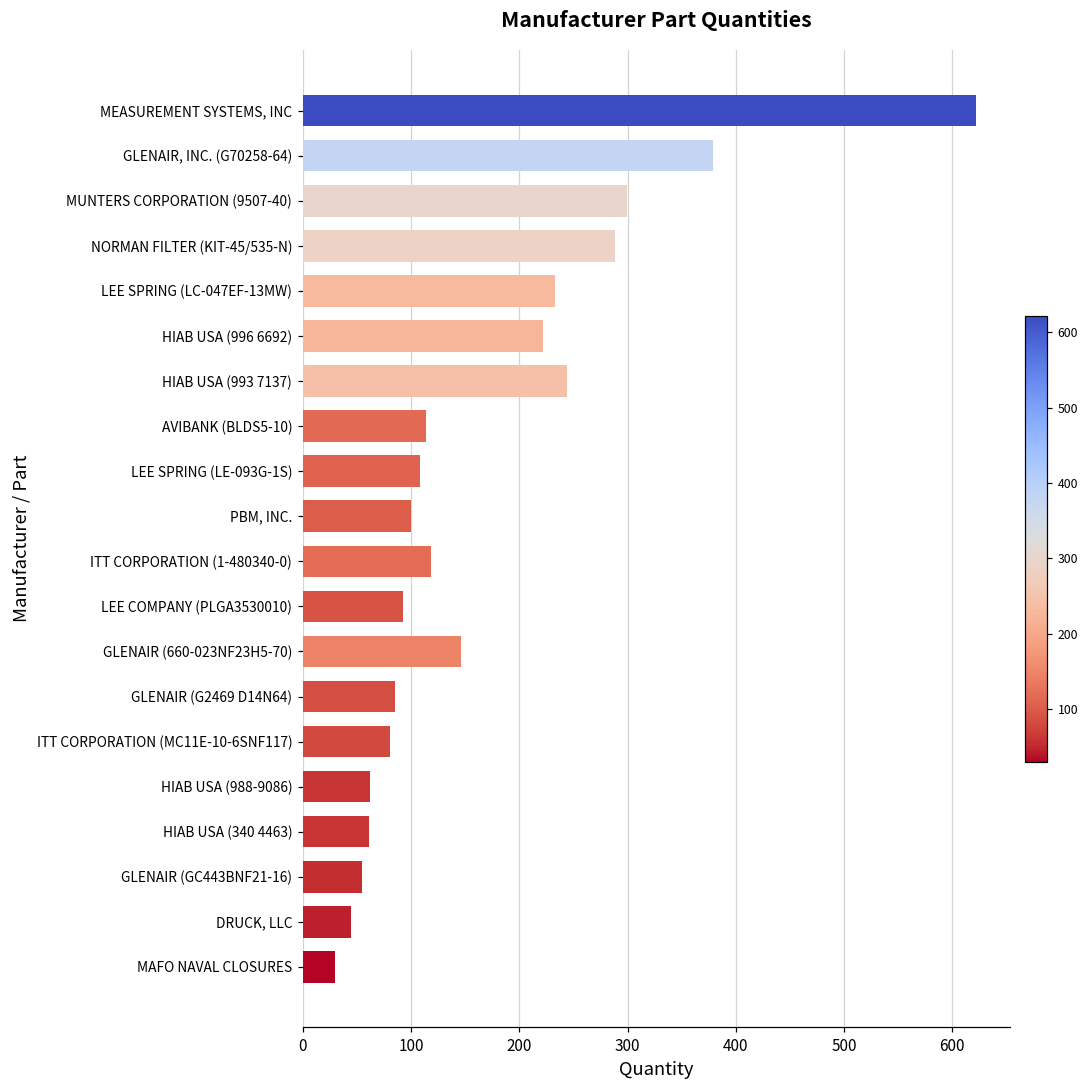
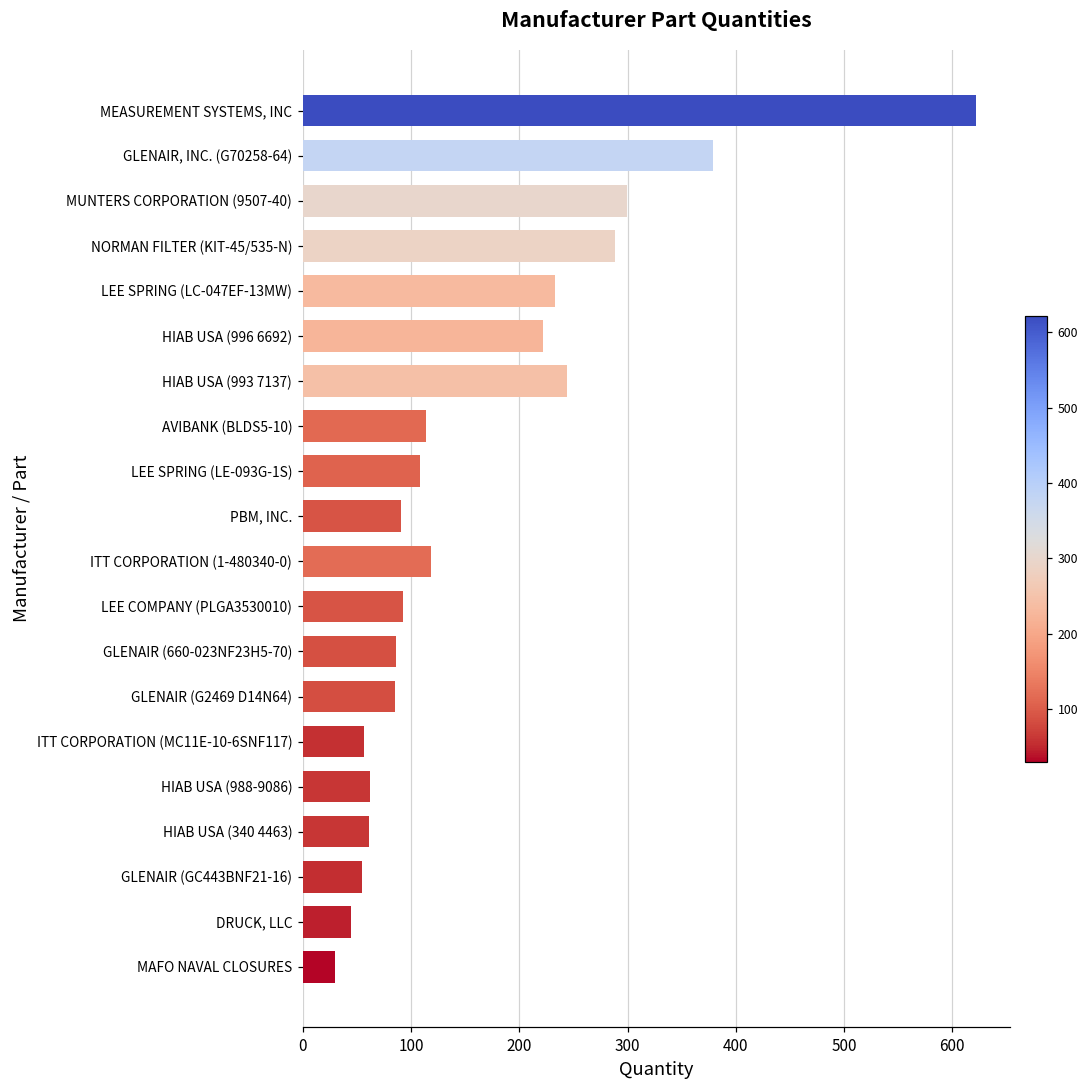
PBM, INC.: 100 -> 90
GLENAIR (660-023NF23H5-70): 150 -> 90
ITT CORPORATION (MC11E-10-6SNF117): 80 -> 60
